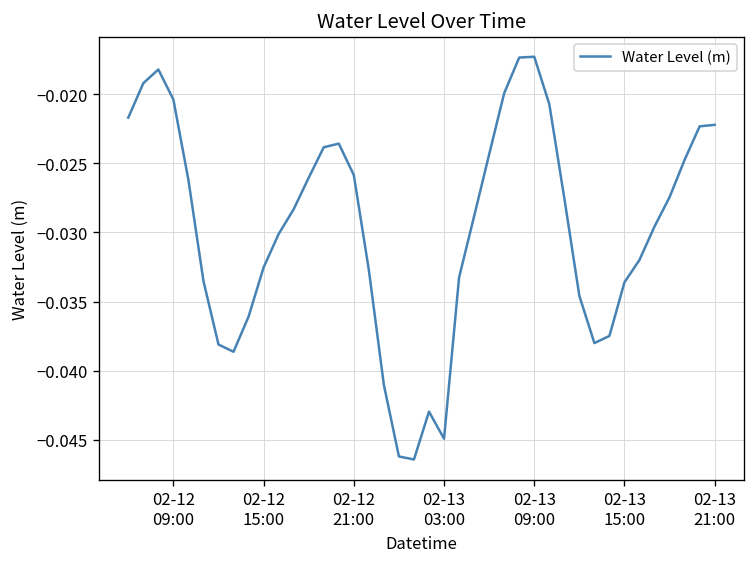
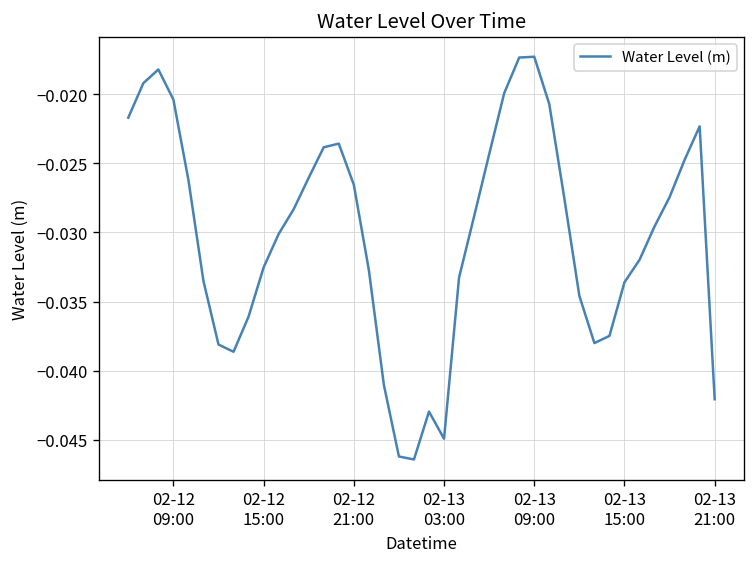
02-12 21:00: -0.0259 -> -0.0266
02-13 21:00: -0.0222 -> -0.0421
